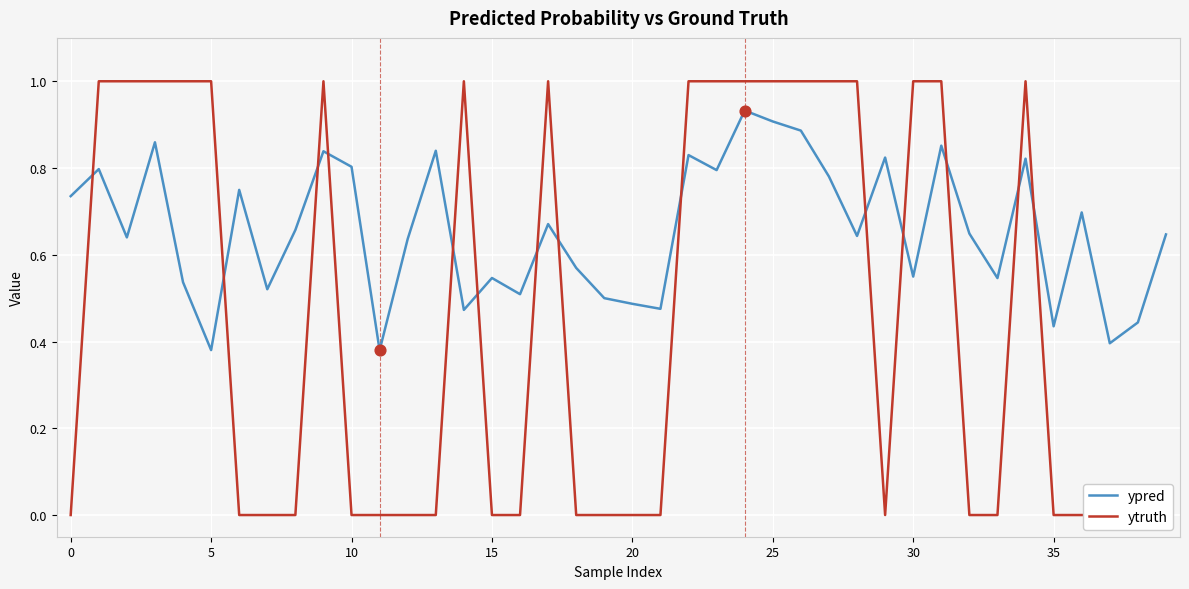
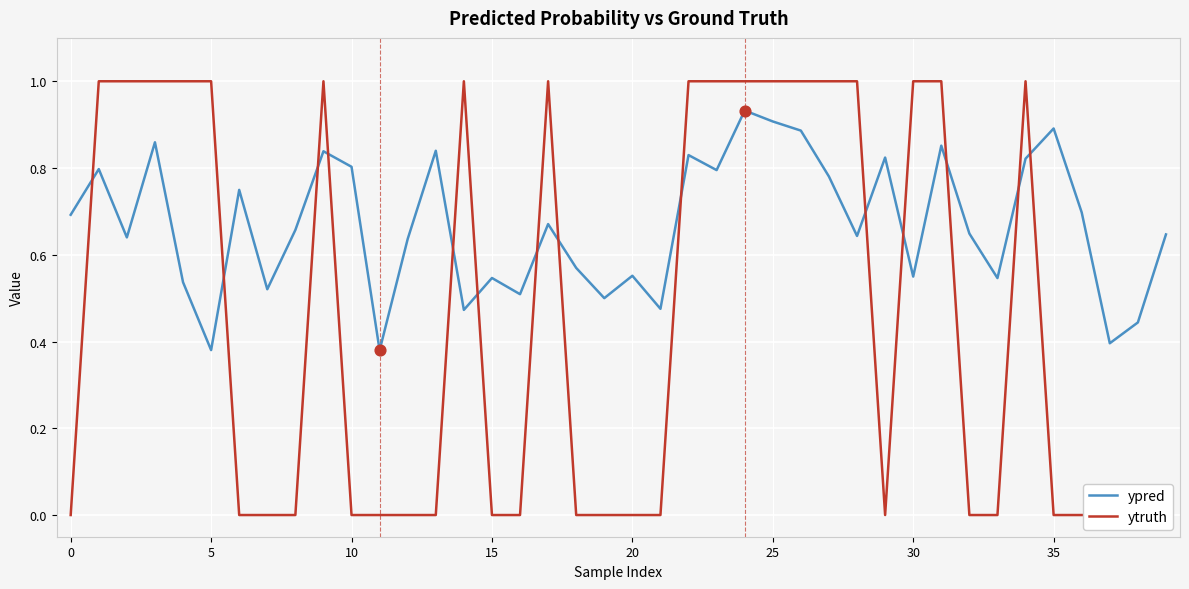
ypred, 0: 0.74 -> 0.69
ypred, 20: 0.49 -> 0.55
ypred, 35: 0.44 -> 0.89
